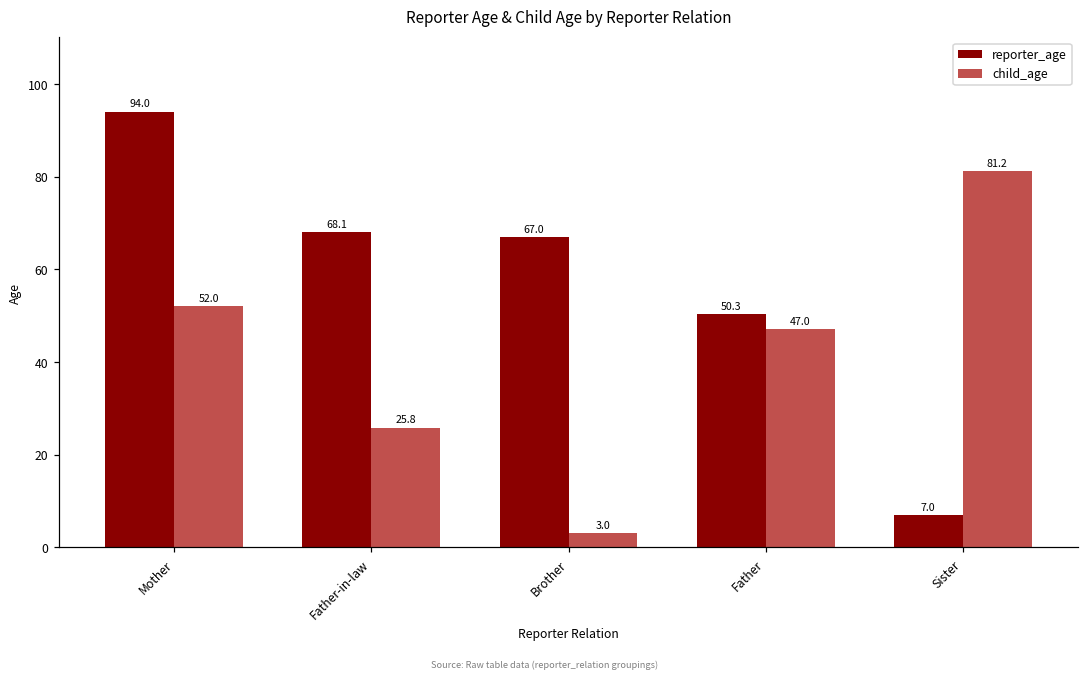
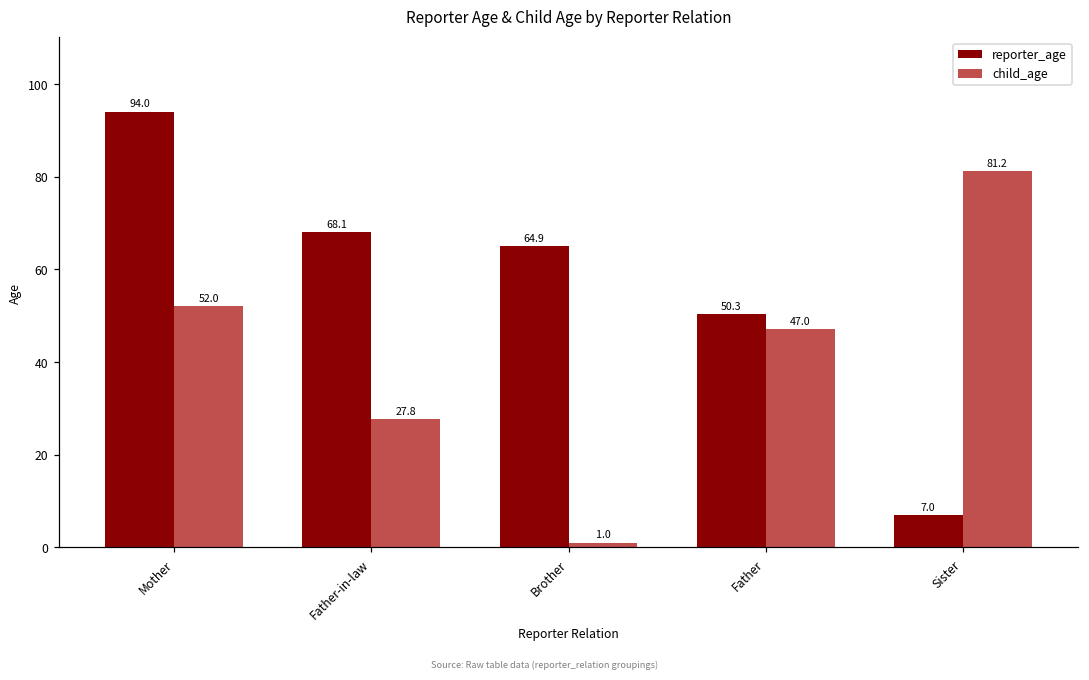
child_age, Father-in-law: 25.8 -> 27.8
reporter_age, Brother: 67.0 -> 64.9
child_age, Brother: 3.0 -> 1.0
